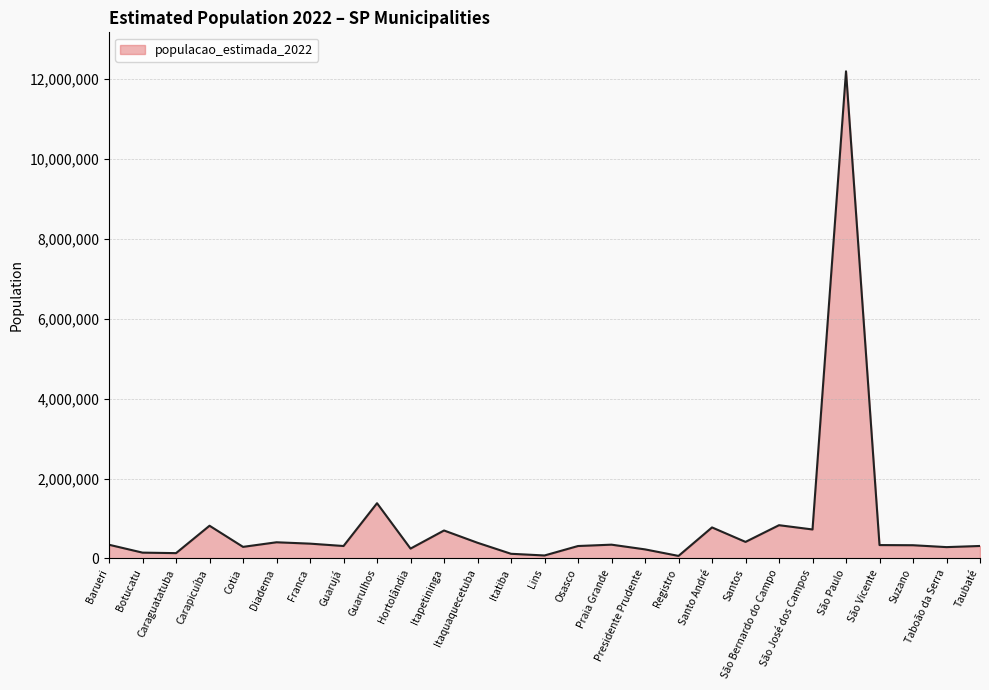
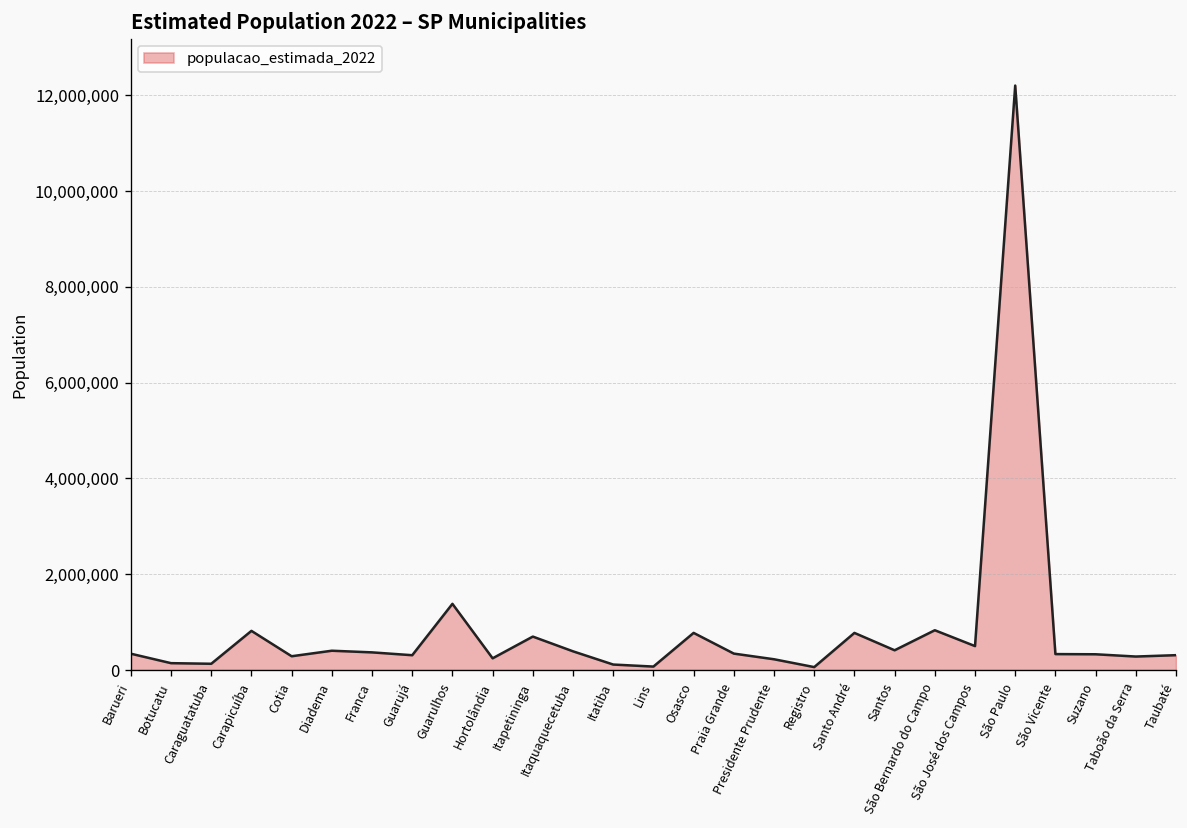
Osasco: 300,000 -> 800,000
São José dos Campos: 700,000 -> 500,000
